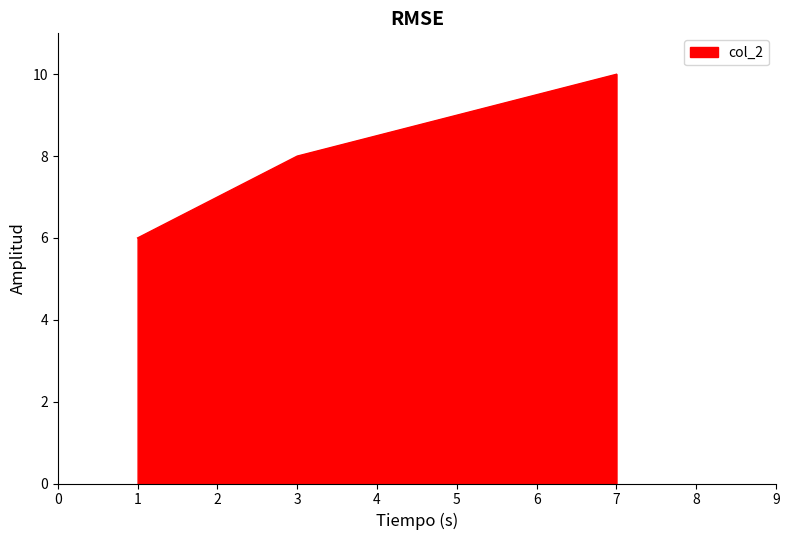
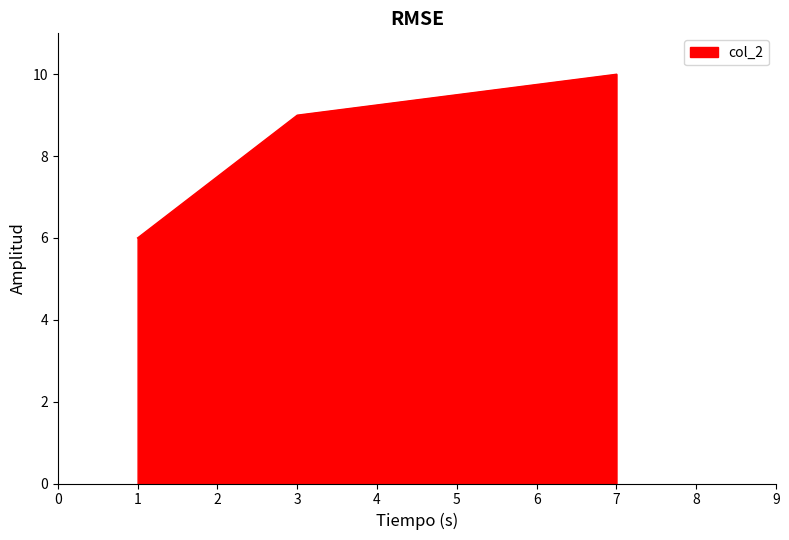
3: 8 -> 9
